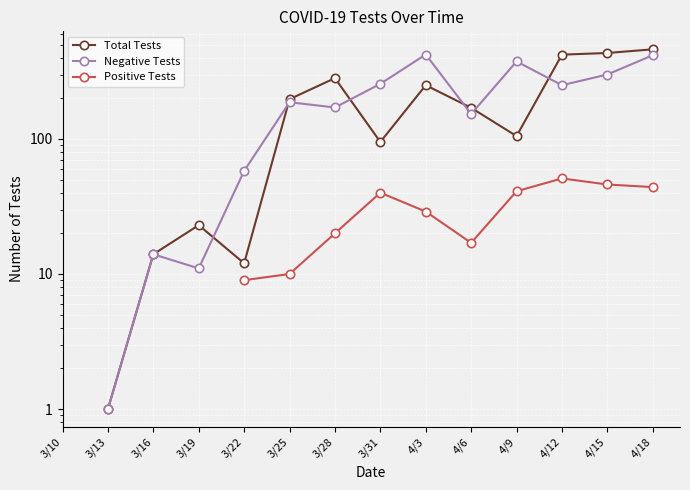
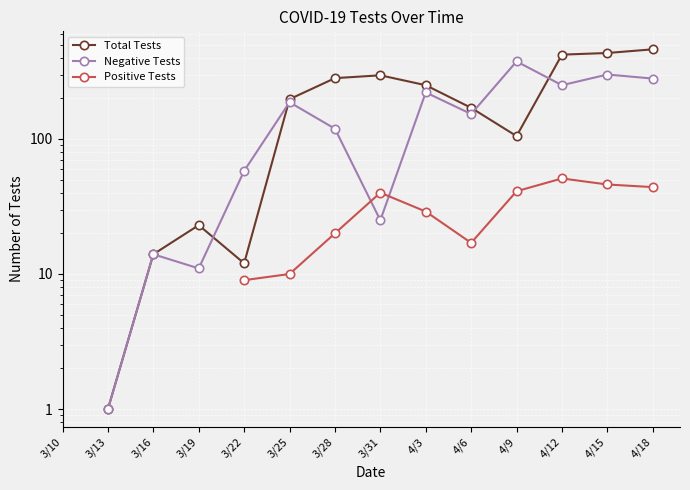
Negative Tests, 3/28: 170 -> 120
Total Tests, 3/31: 100 -> 300
Negative Tests, 3/31: 260 -> 25
Negative Tests, 4/3: 420 -> 220
Negative Tests, 4/18: 420 -> 280
